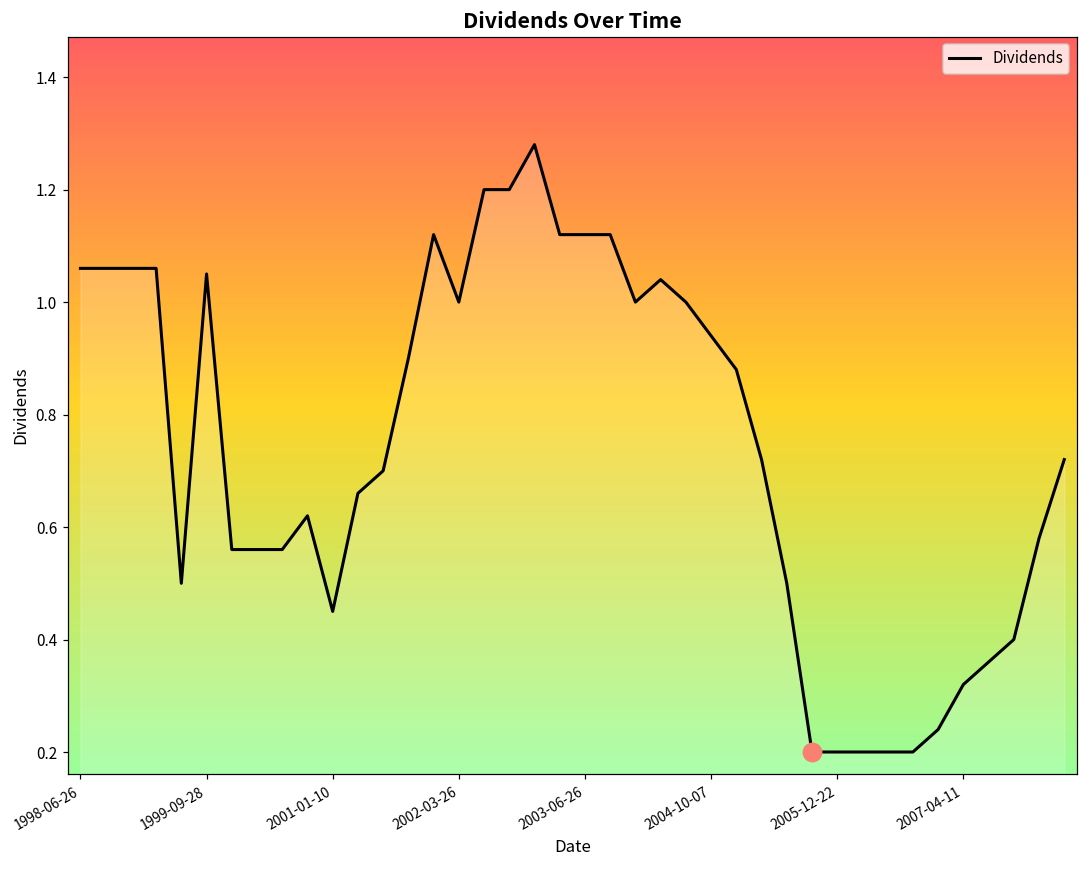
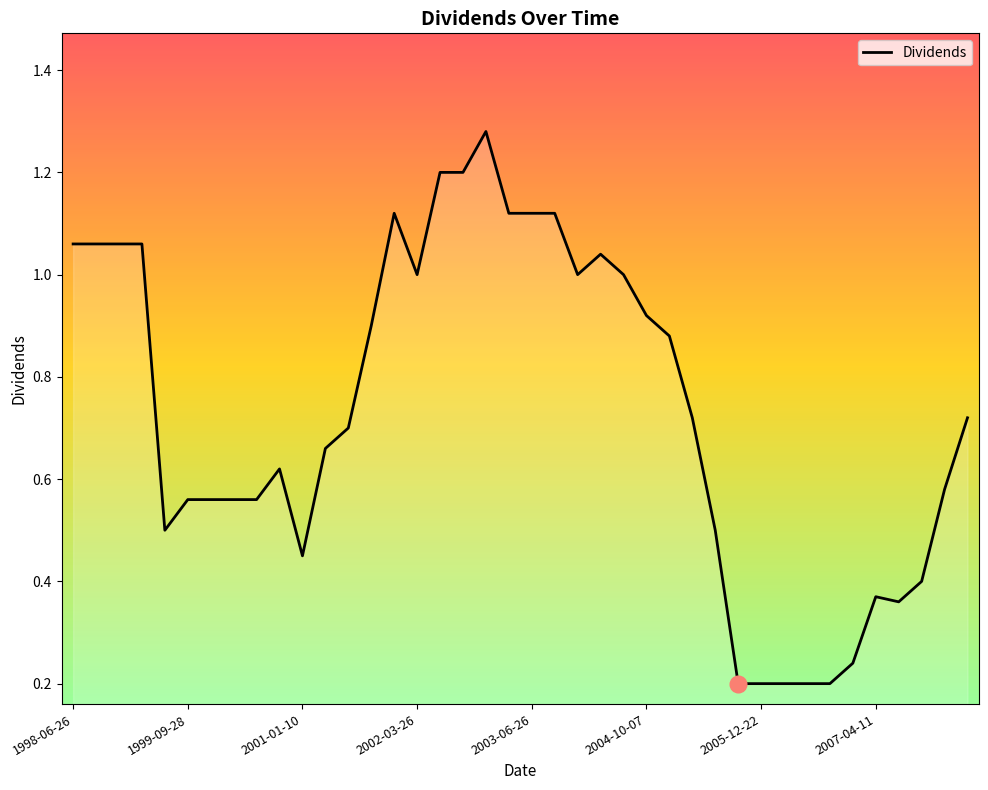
Dividends, 1999-09-28: 1.05 -> 0.56
Dividends, 2004-10-07: 0.94 -> 0.92
Dividends, 2007-04-11: 0.32 -> 0.37
